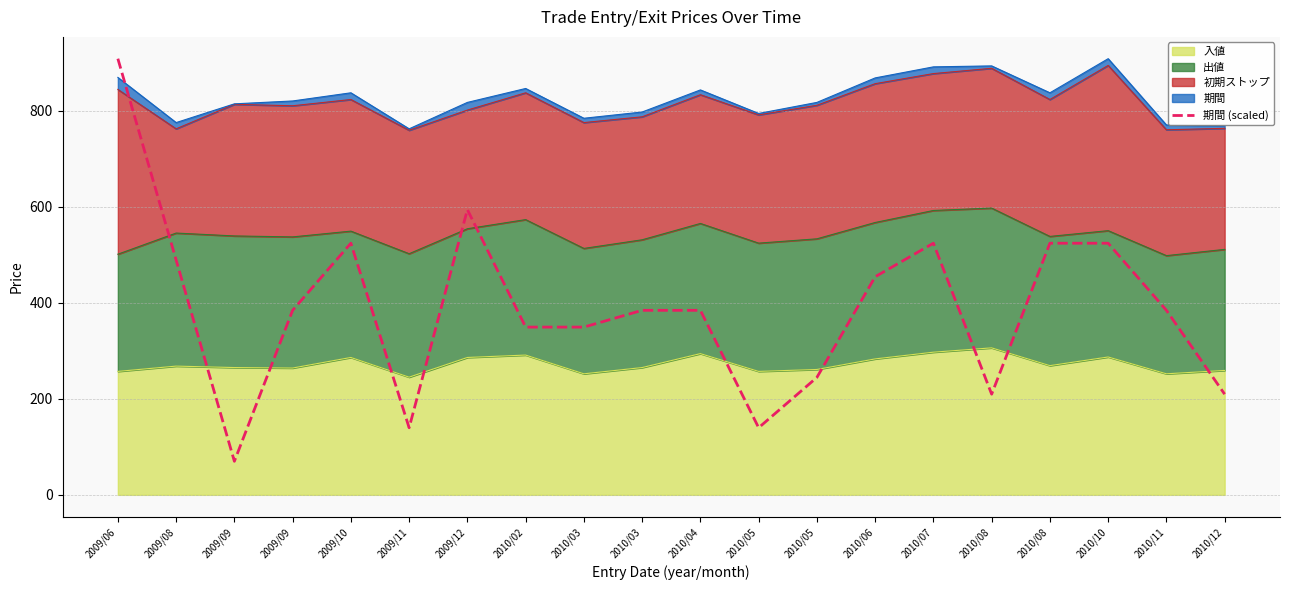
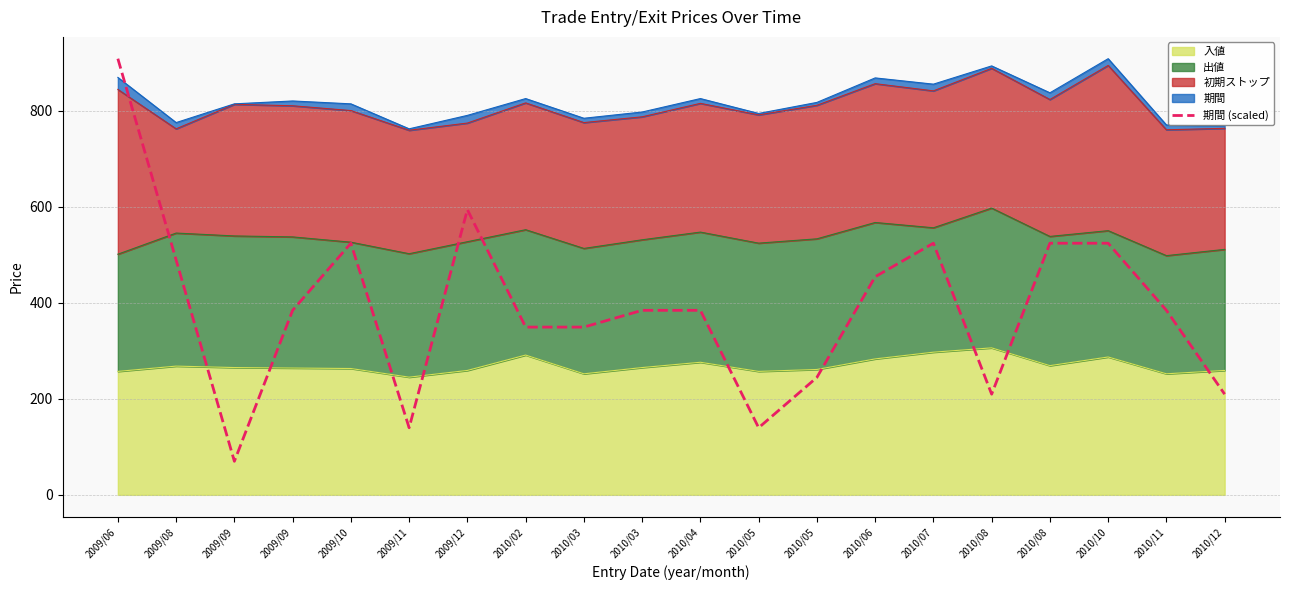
入値, 2009/10: 290 -> 260
入値, 2009/12: 290 -> 260
出値, 2010/02: 280 -> 260
入値, 2010/04: 290 -> 280
出値, 2010/07: 300 -> 260
